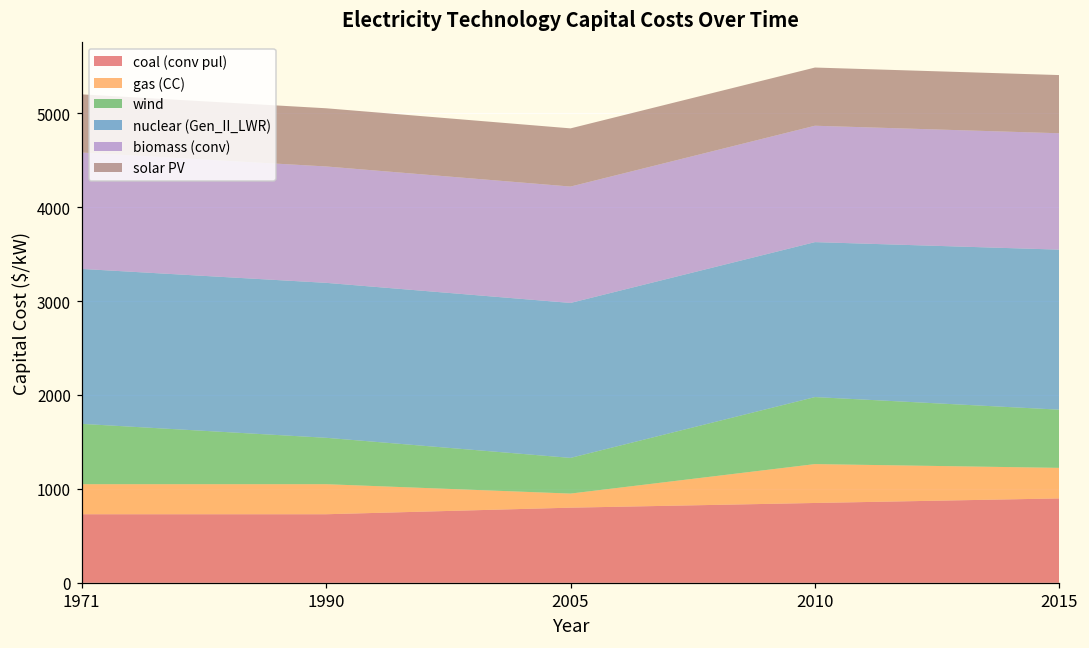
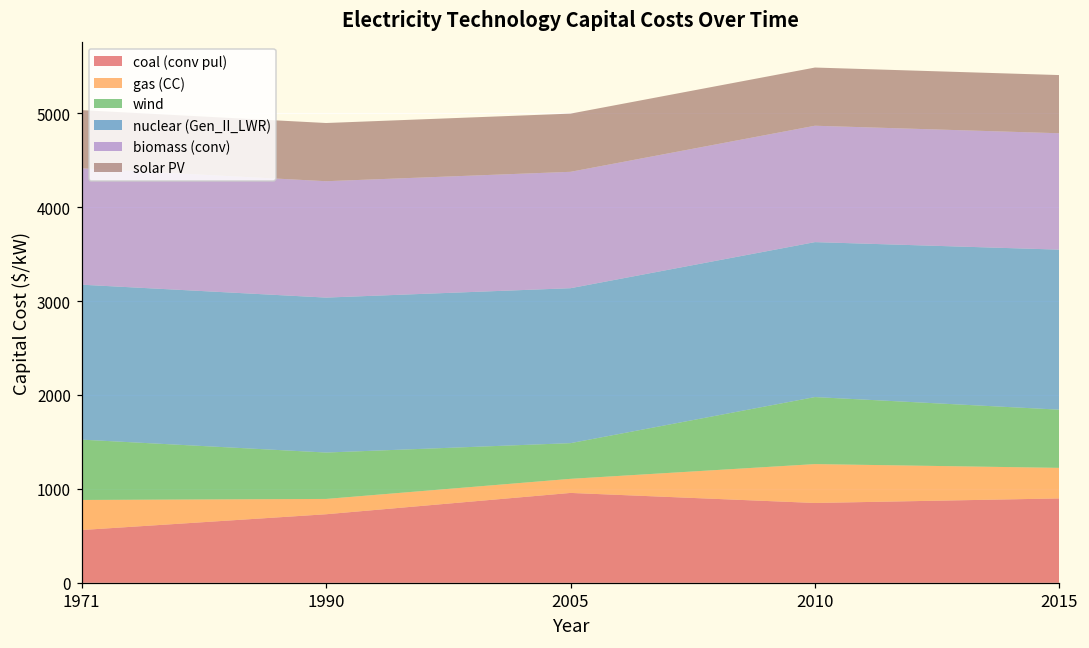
coal (conv pul), 1971: 700 -> 600
gas (CC), 1990: 300 -> 200
coal (conv pul), 2005: 800 -> 1000
